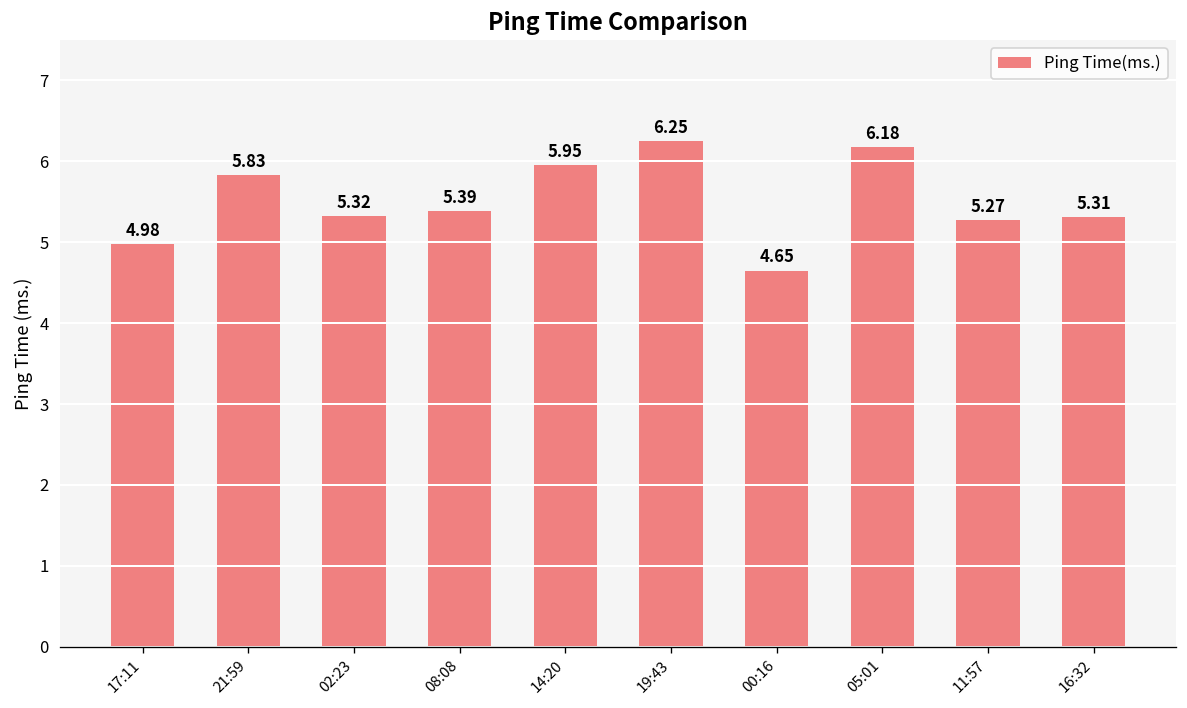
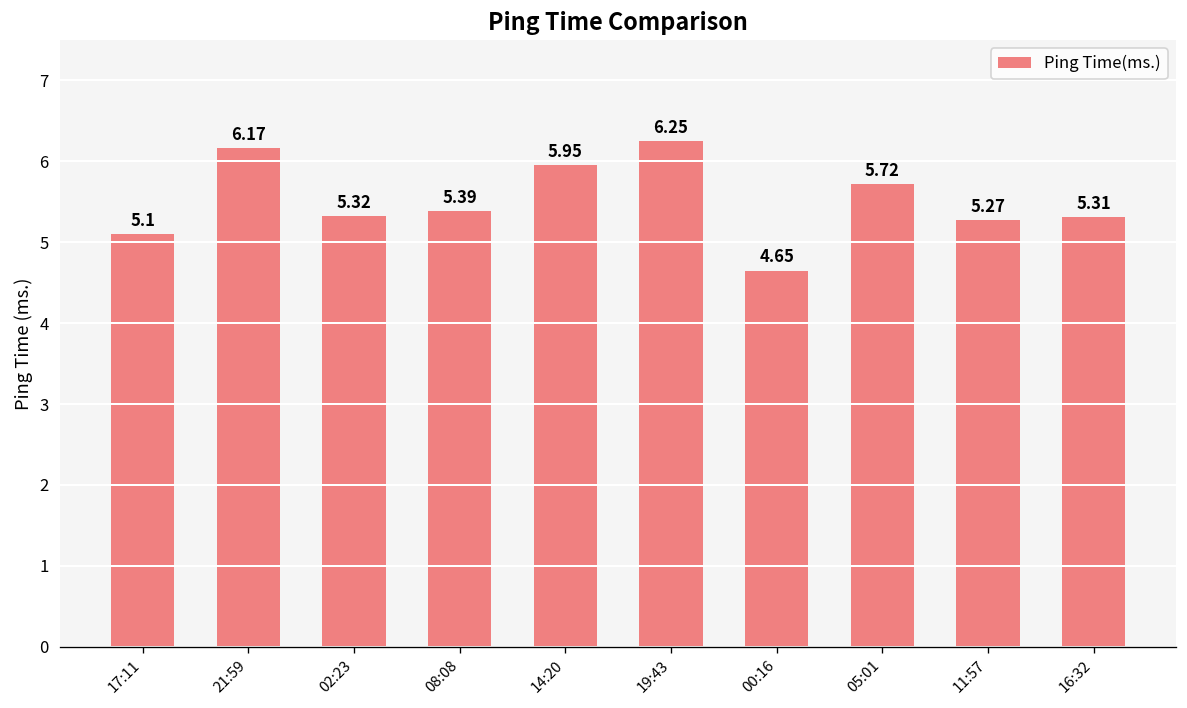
17:11: 4.98 -> 5.1
21:59: 5.83 -> 6.17
05:01: 6.18 -> 5.72
